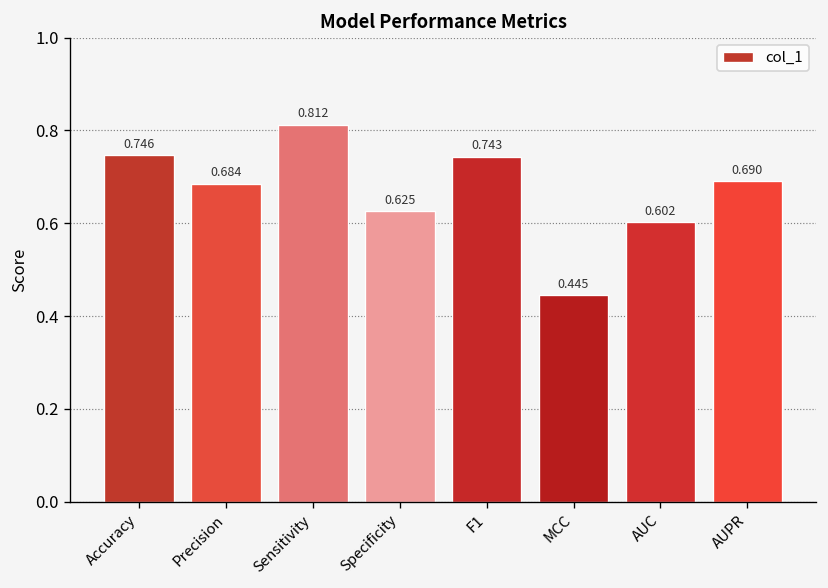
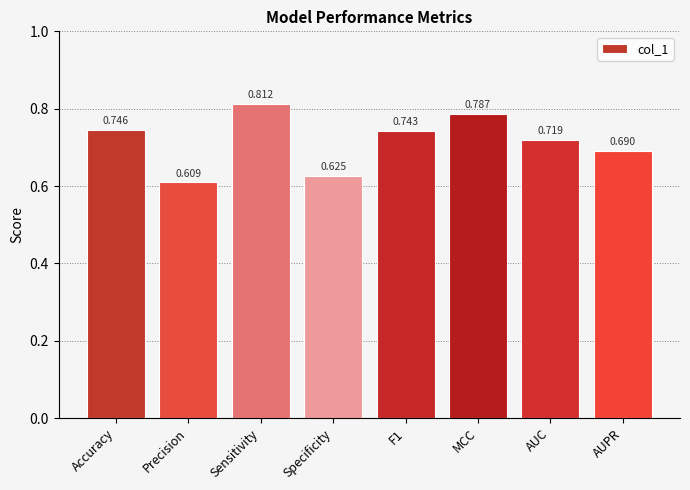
Precision: 0.684 -> 0.609
MCC: 0.445 -> 0.787
AUC: 0.602 -> 0.719
